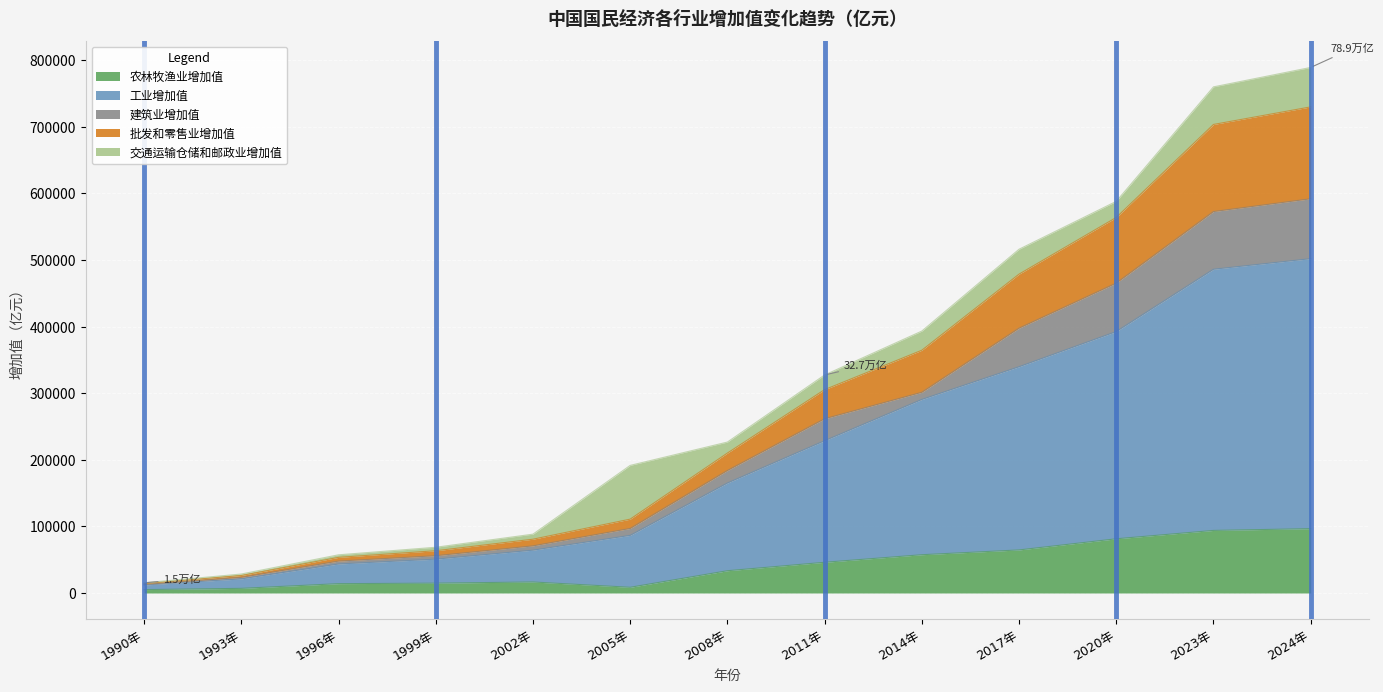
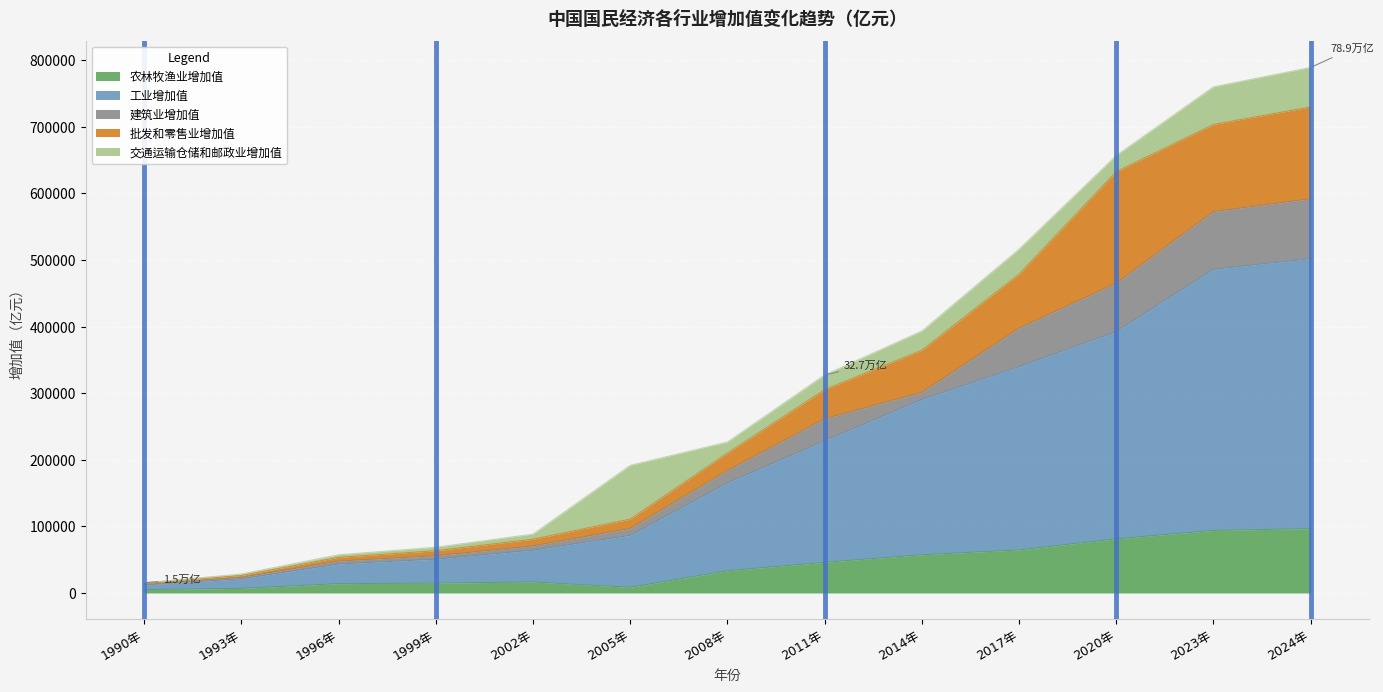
批发和零售业增加值, 2020年: 100000 -> 170000
